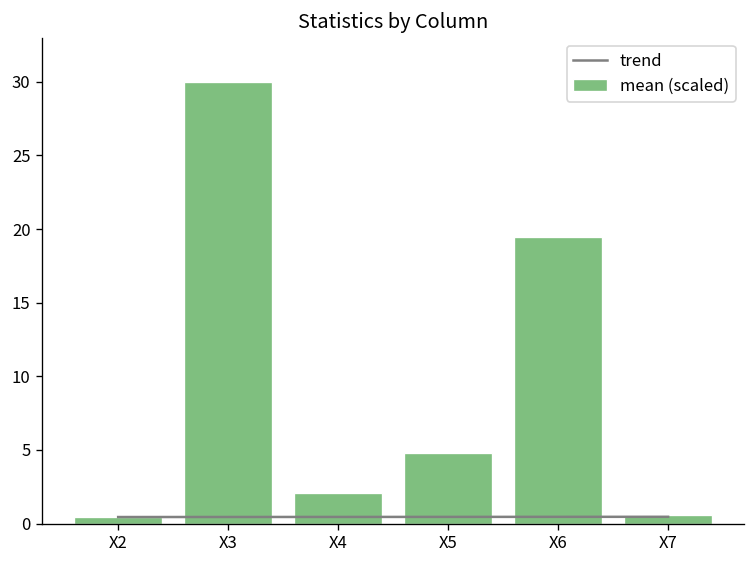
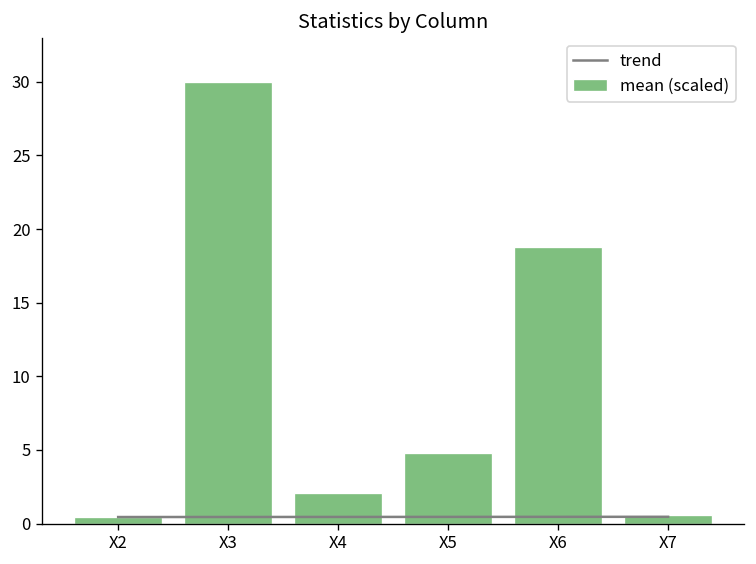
mean (scaled), X6: 19.4 -> 18.8
